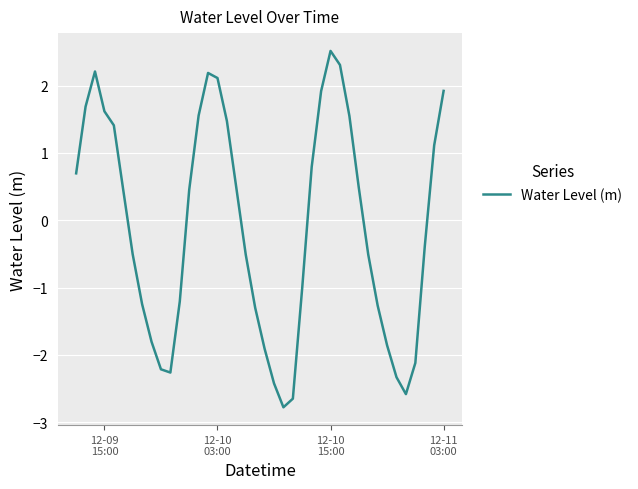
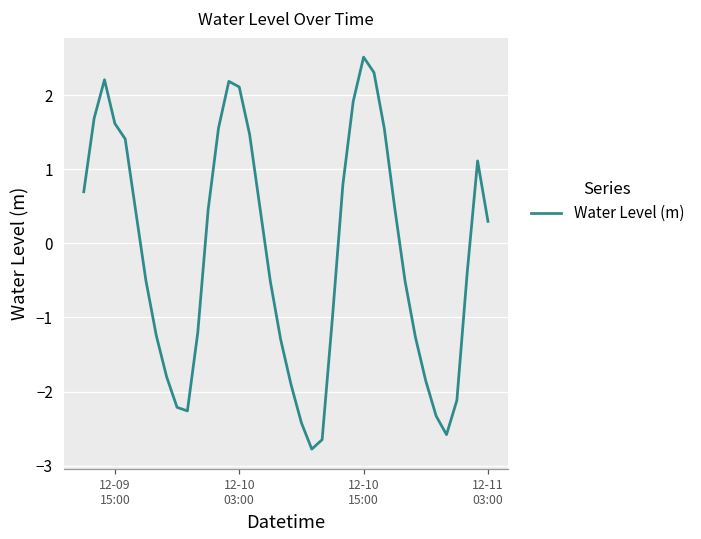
12-11 03:00: 1.9 -> 0.3
